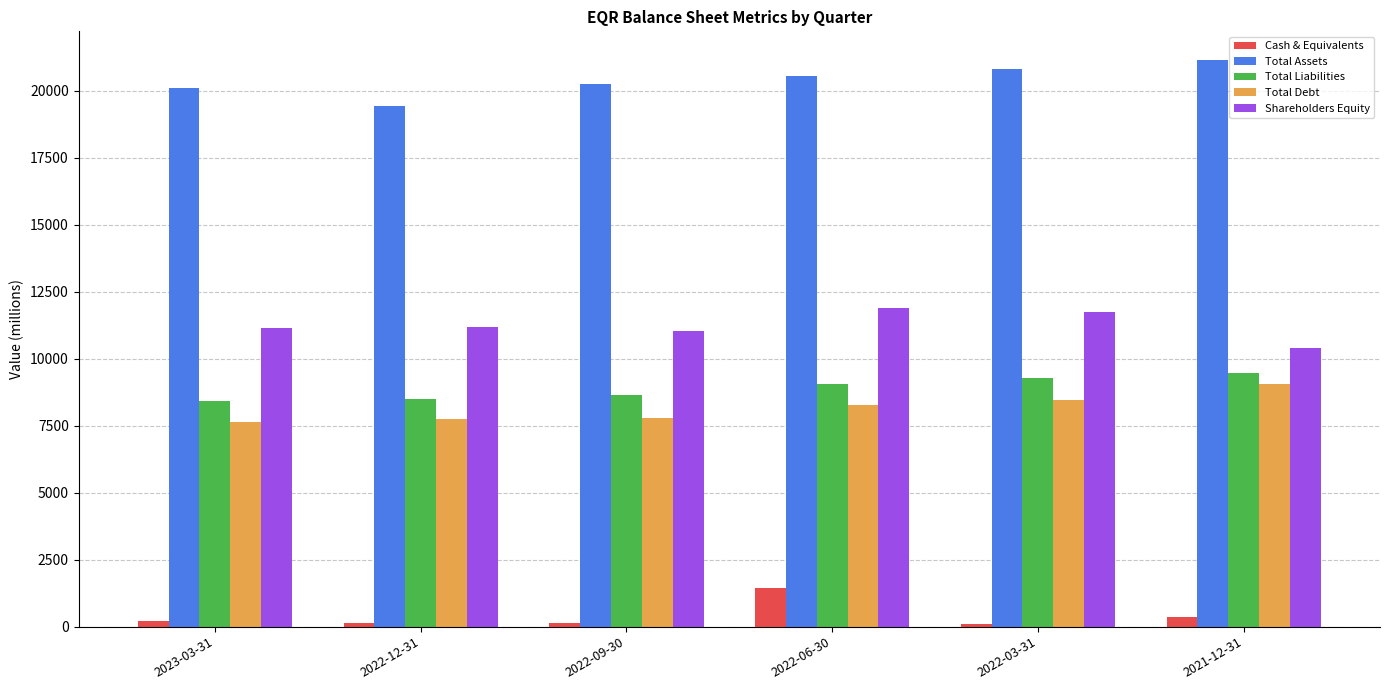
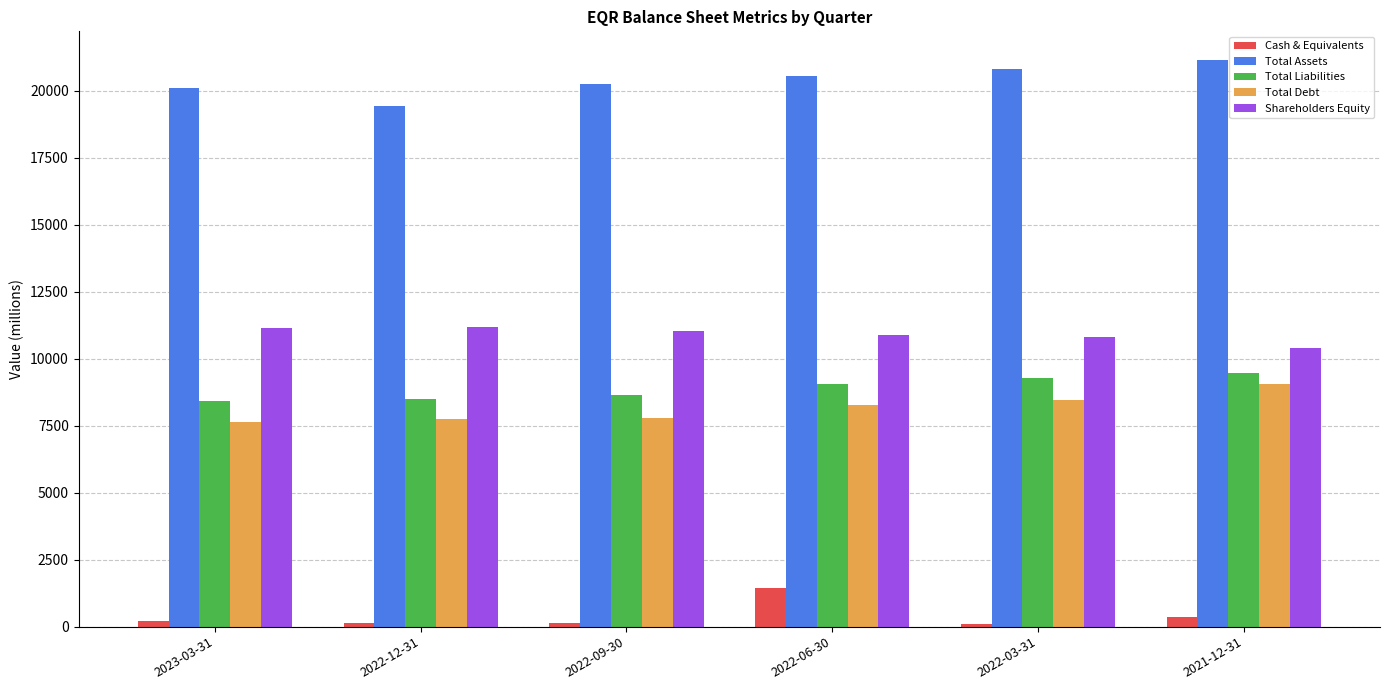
Shareholders Equity, 2022-06-30: 11900 -> 10900
Shareholders Equity, 2022-03-31: 11700 -> 10800
